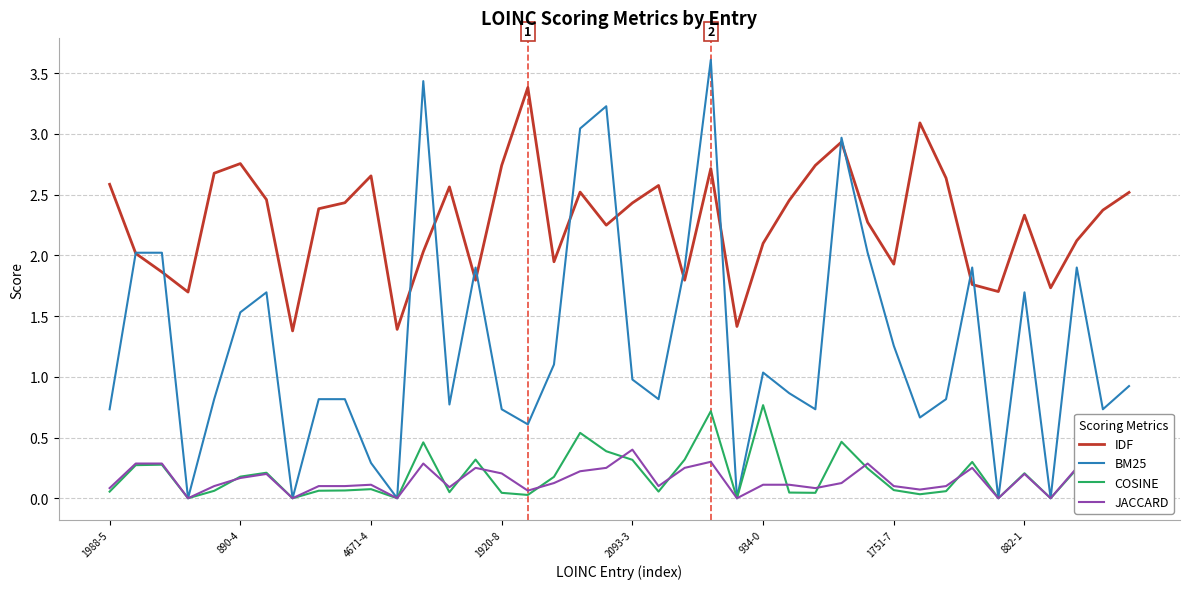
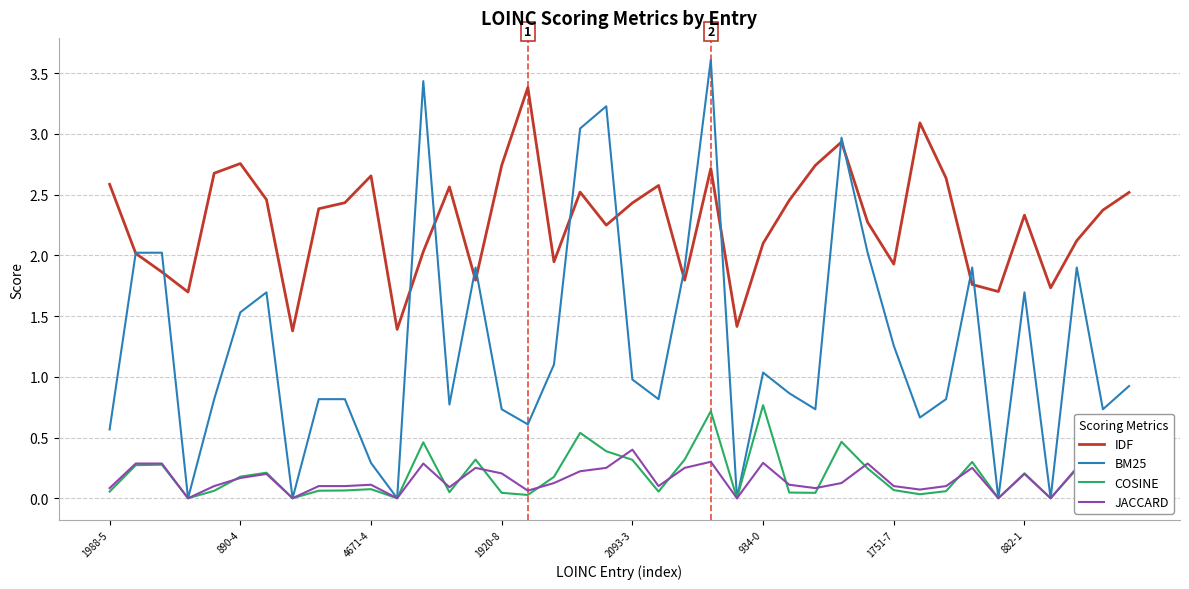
BM25, 1988-5: 0.73 -> 0.57
JACCARD, 934-0: 0.11 -> 0.29
